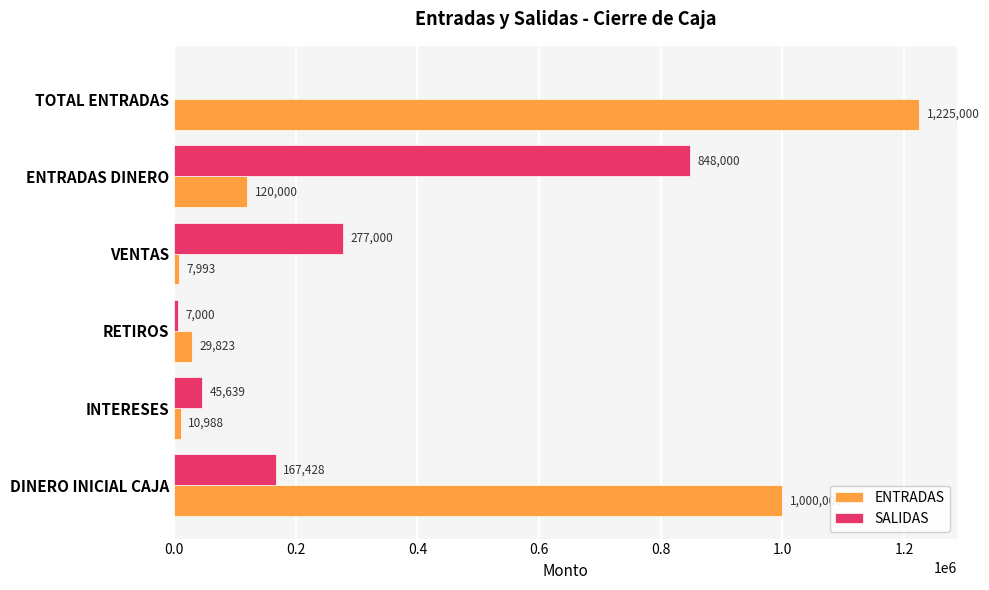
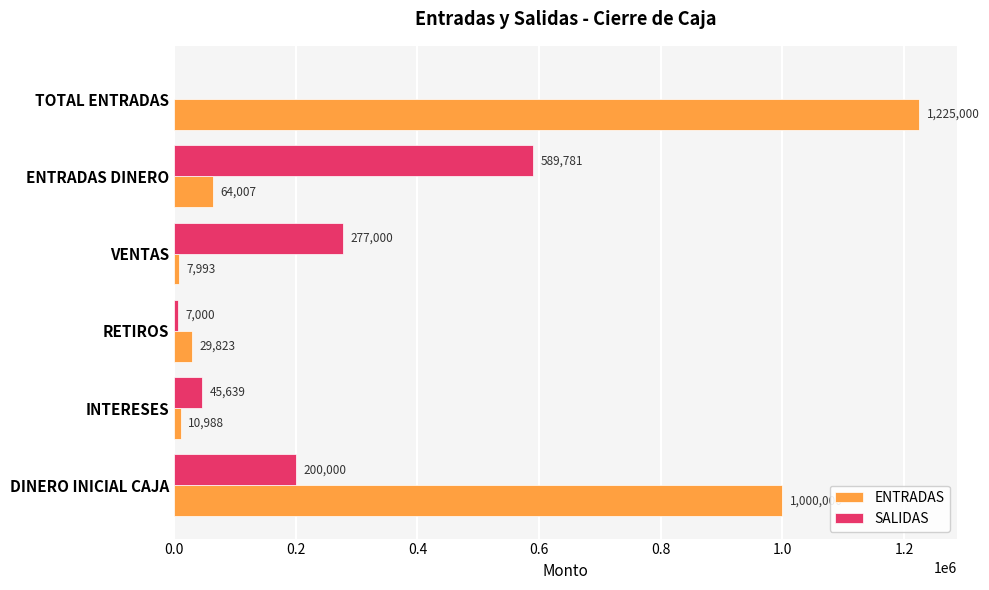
SALIDAS, ENTRADAS DINERO: 848,000 -> 589,781
ENTRADAS, ENTRADAS DINERO: 120,000 -> 64,007
SALIDAS, DINERO INICIAL CAJA: 167,428 -> 200,000
